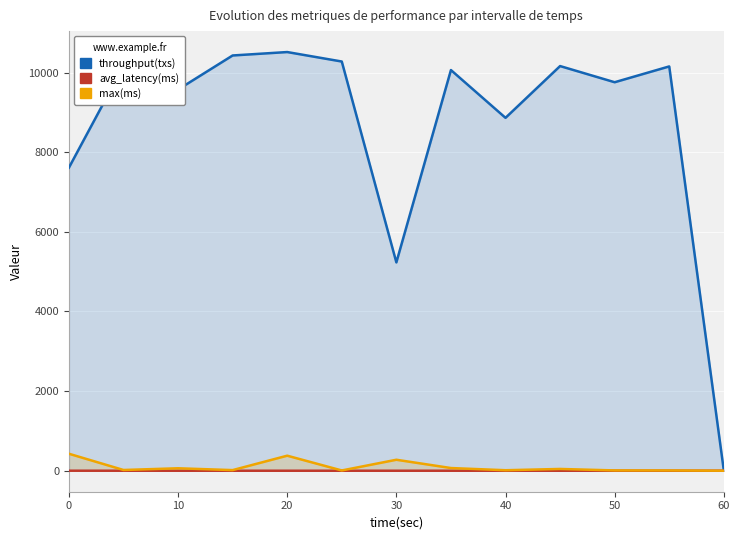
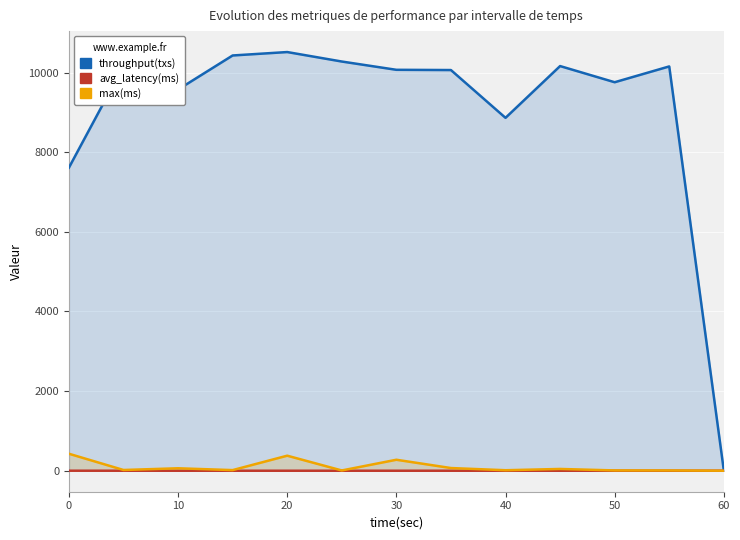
throughput(txs), 30: 5200 -> 10100
